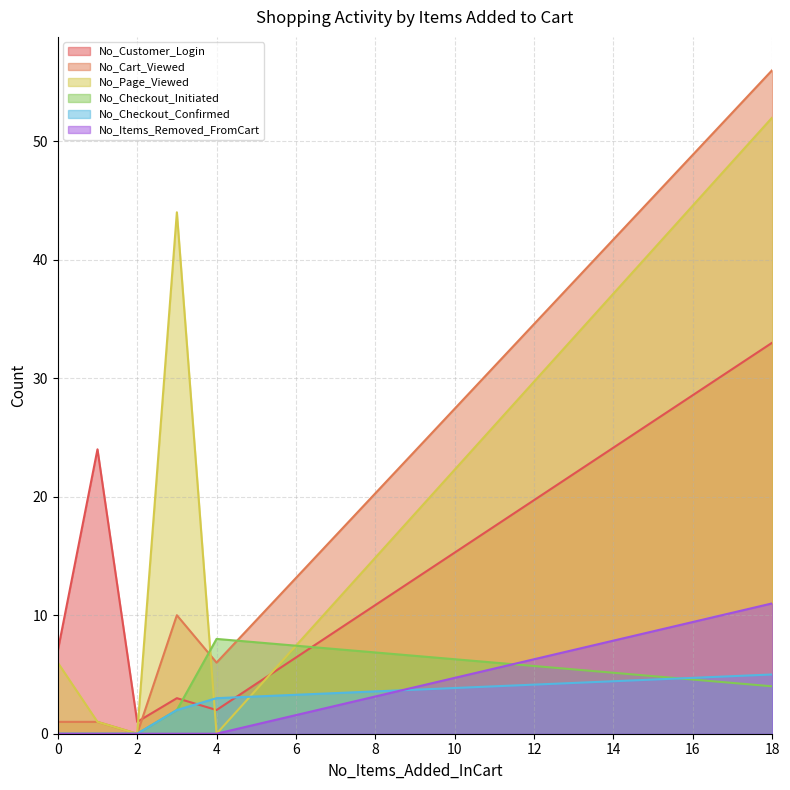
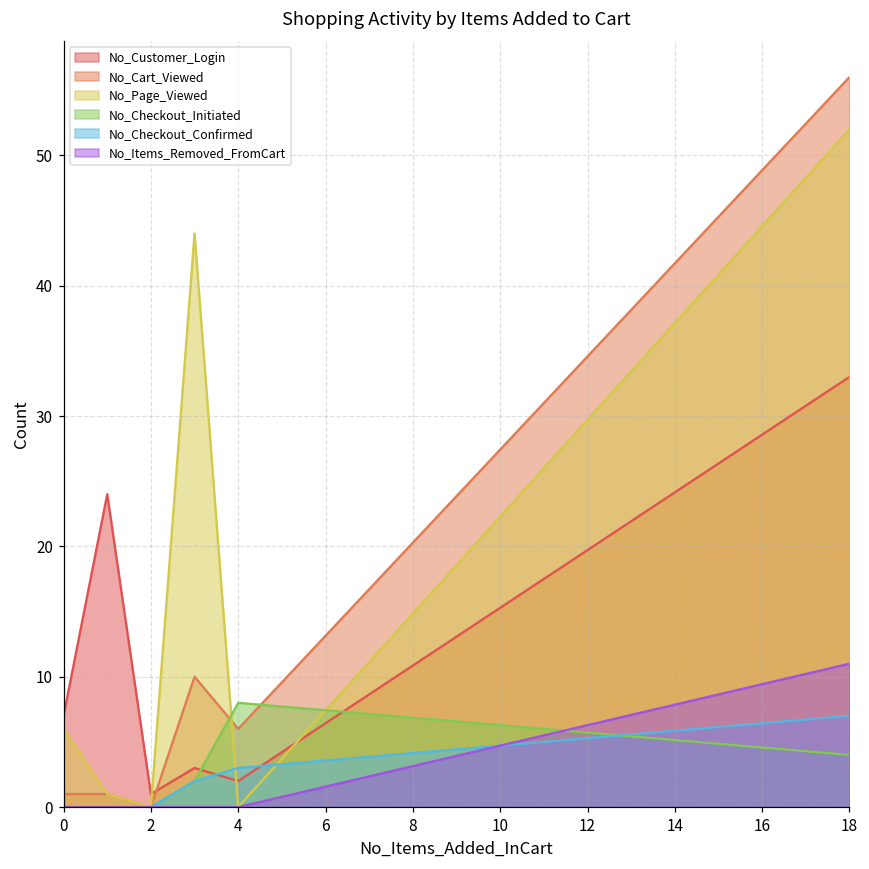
No_Checkout_Confirmed, 18: 5 -> 7
